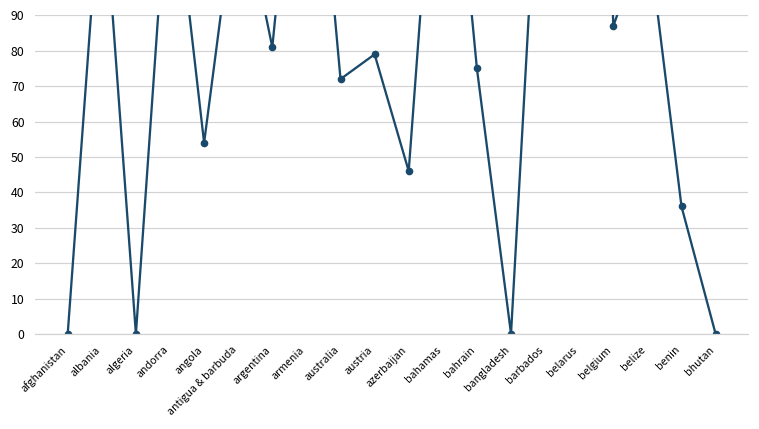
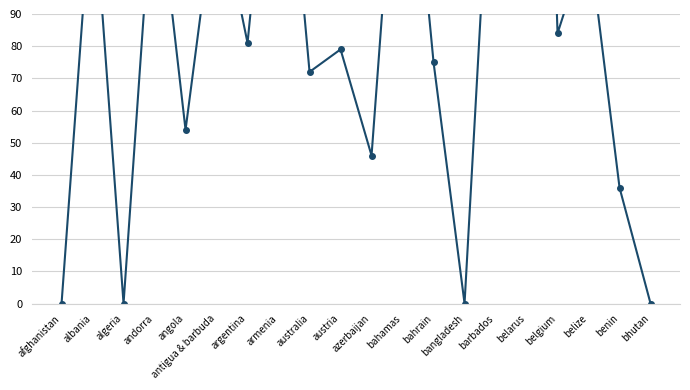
belgium: 87 -> 84
